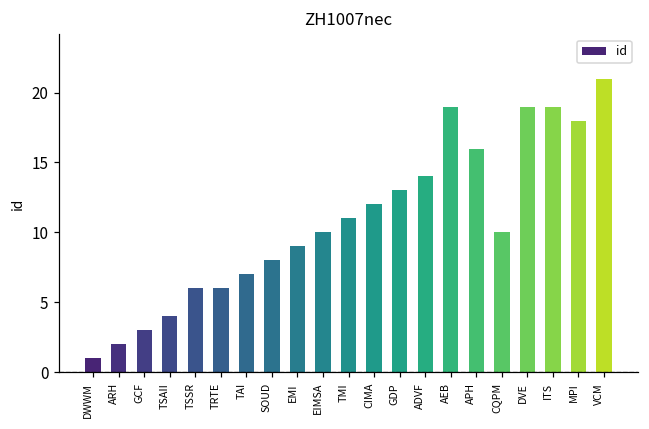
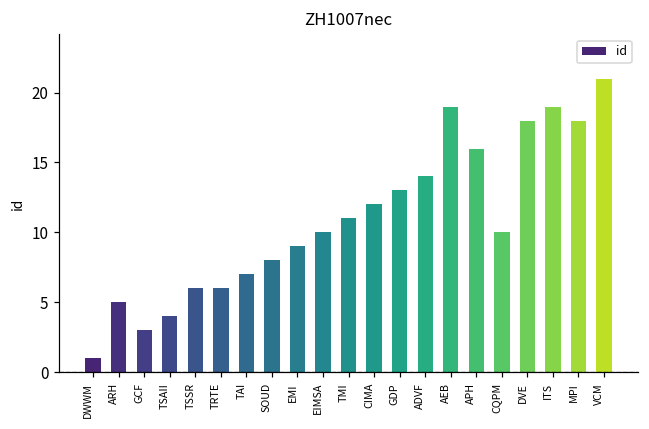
ARH: 2 -> 5
DVE: 19 -> 18
